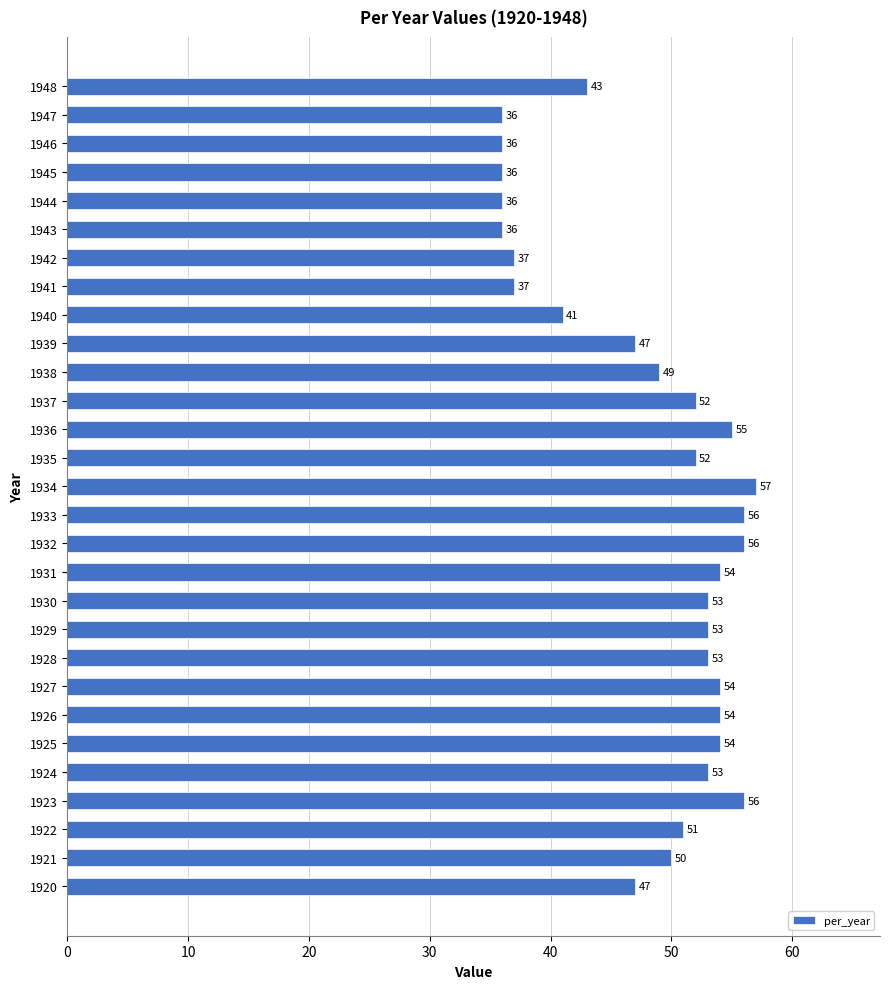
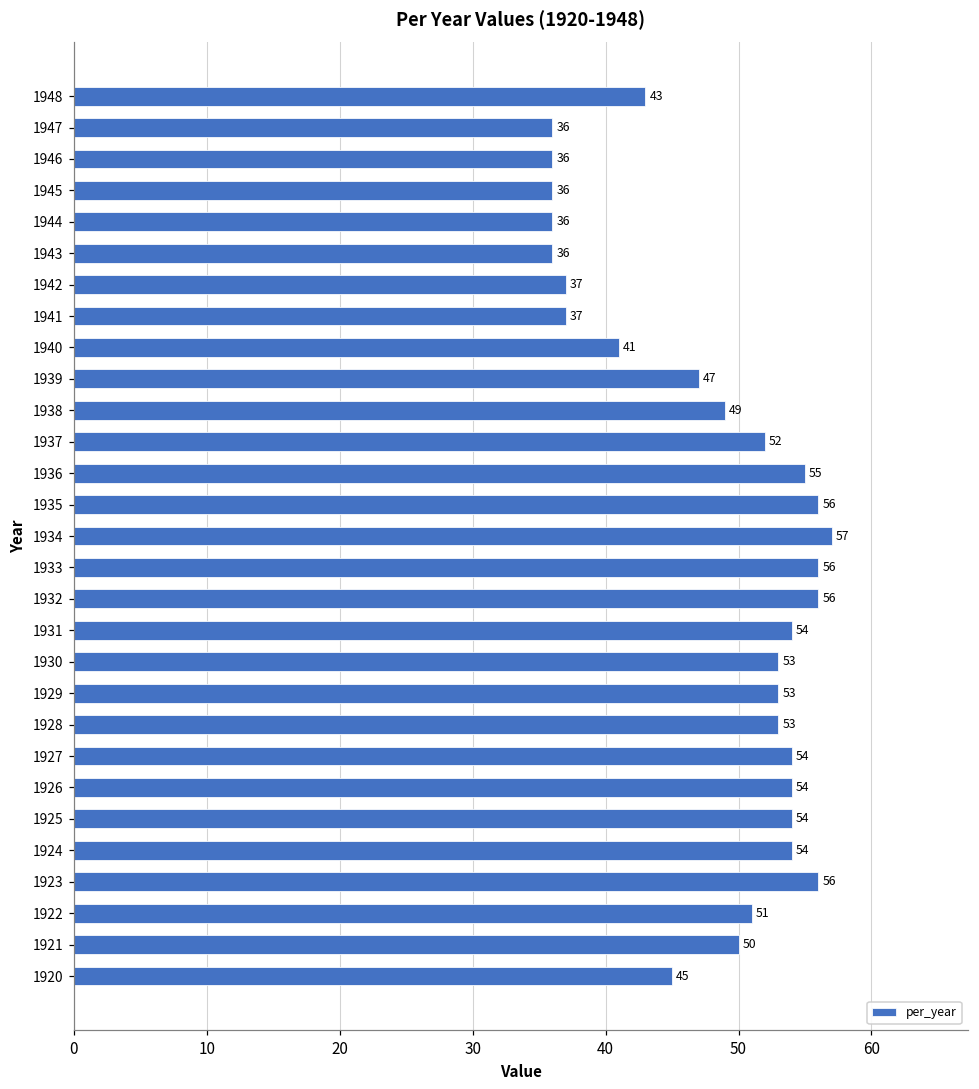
1935: 52 -> 56
1924: 53 -> 54
1920: 47 -> 45
